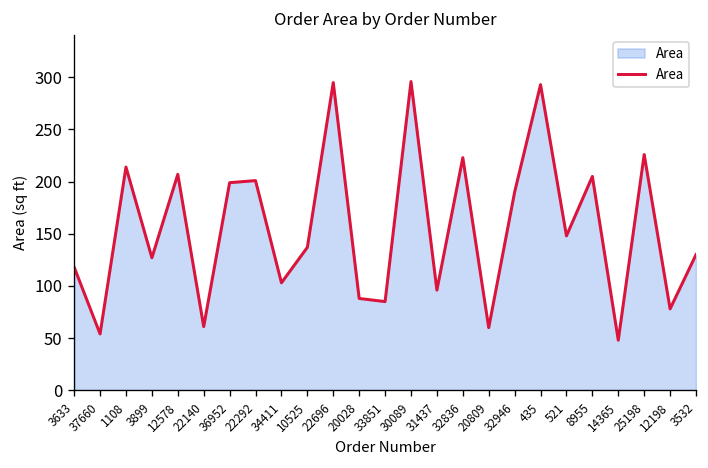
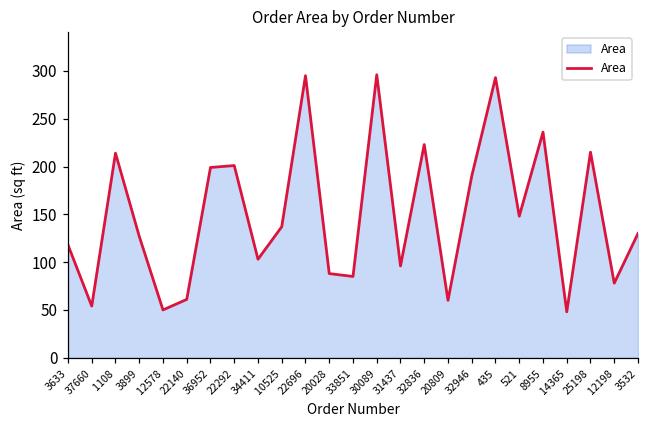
12578: 210 -> 50
8955: 210 -> 240
25198: 230 -> 220
